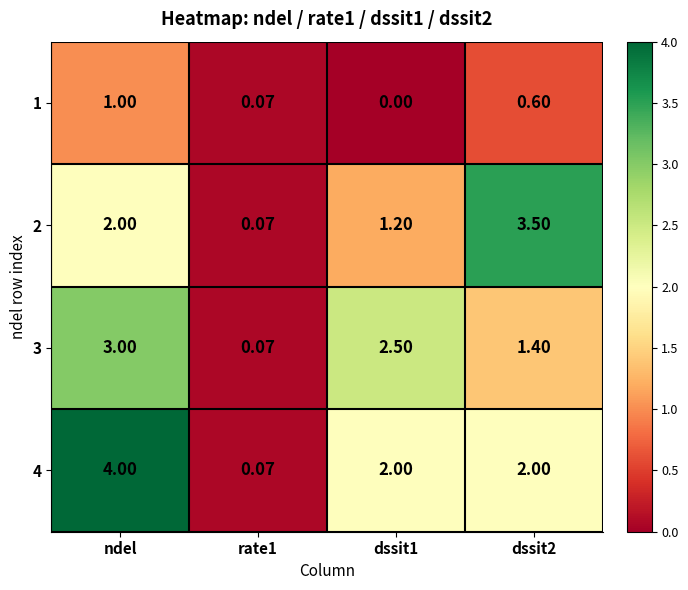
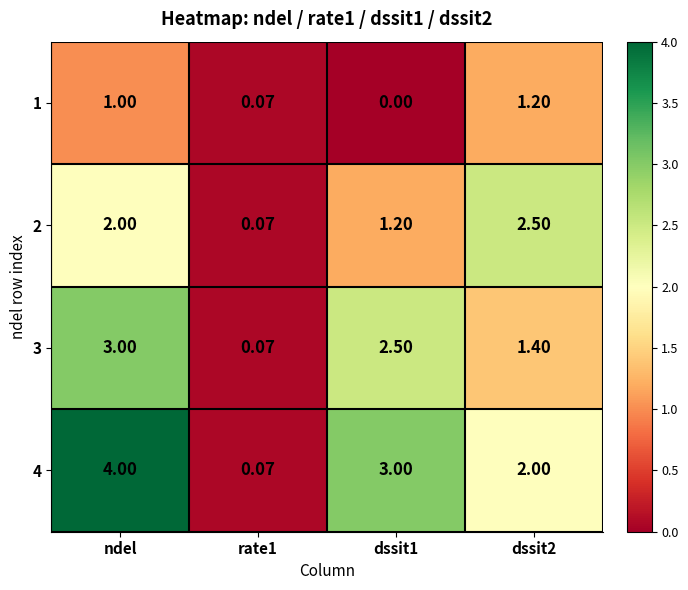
1, dssit2: 0.60 -> 1.20
2, dssit2: 3.50 -> 2.50
4, dssit1: 2.00 -> 3.00
